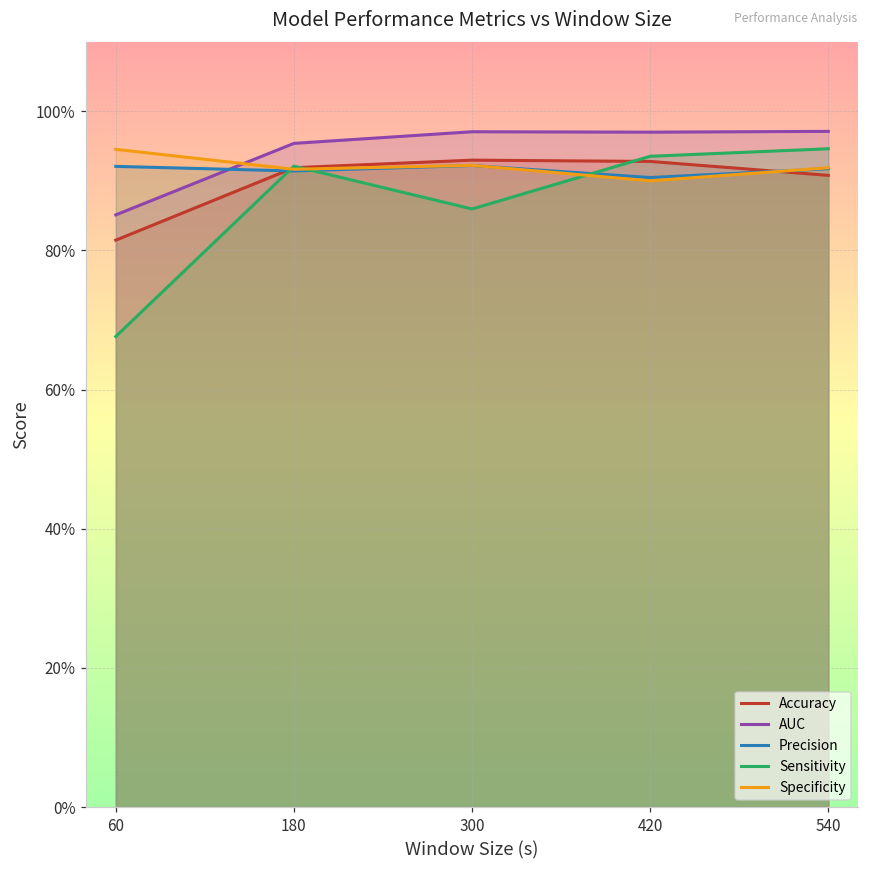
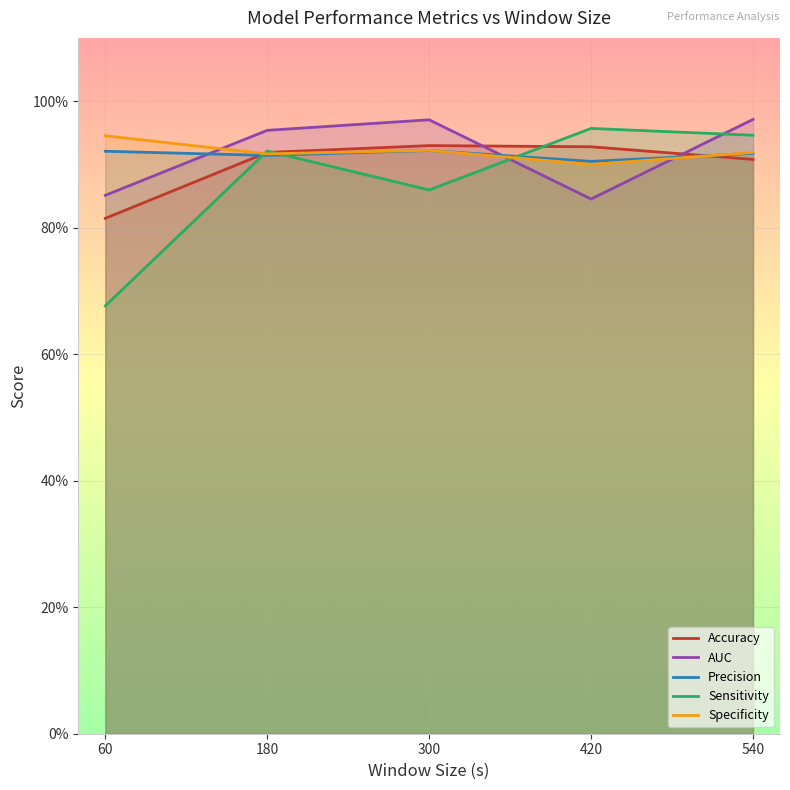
AUC, 420: 97% -> 85%
Sensitivity, 420: 94% -> 96%
